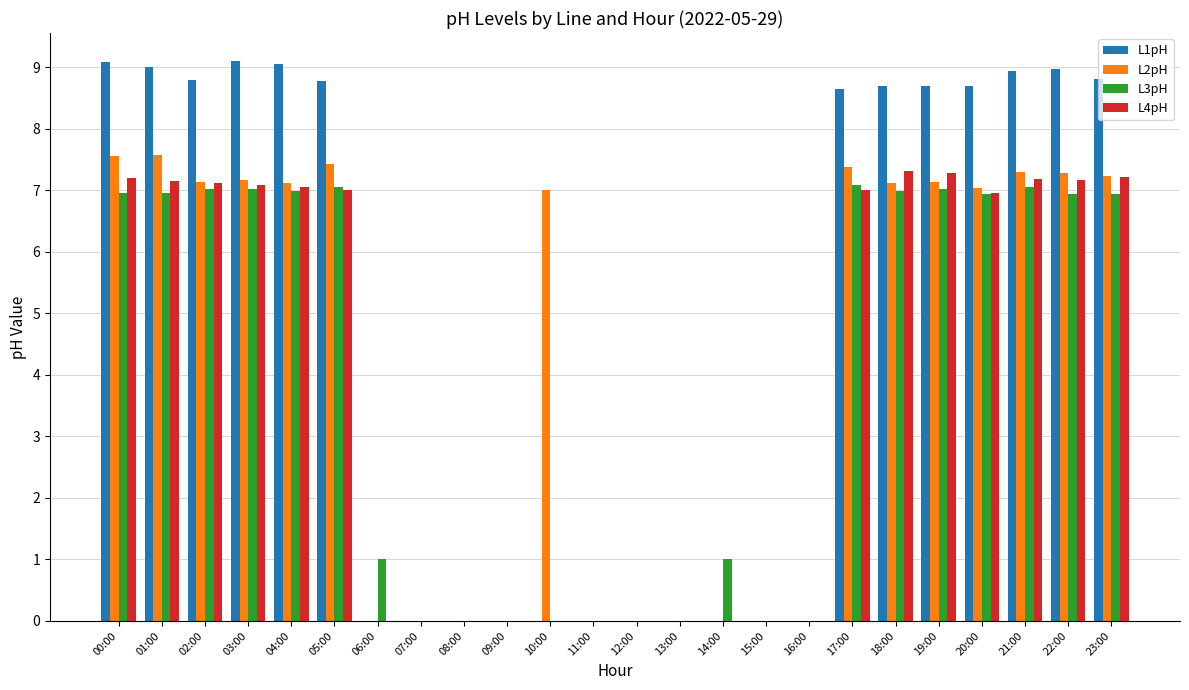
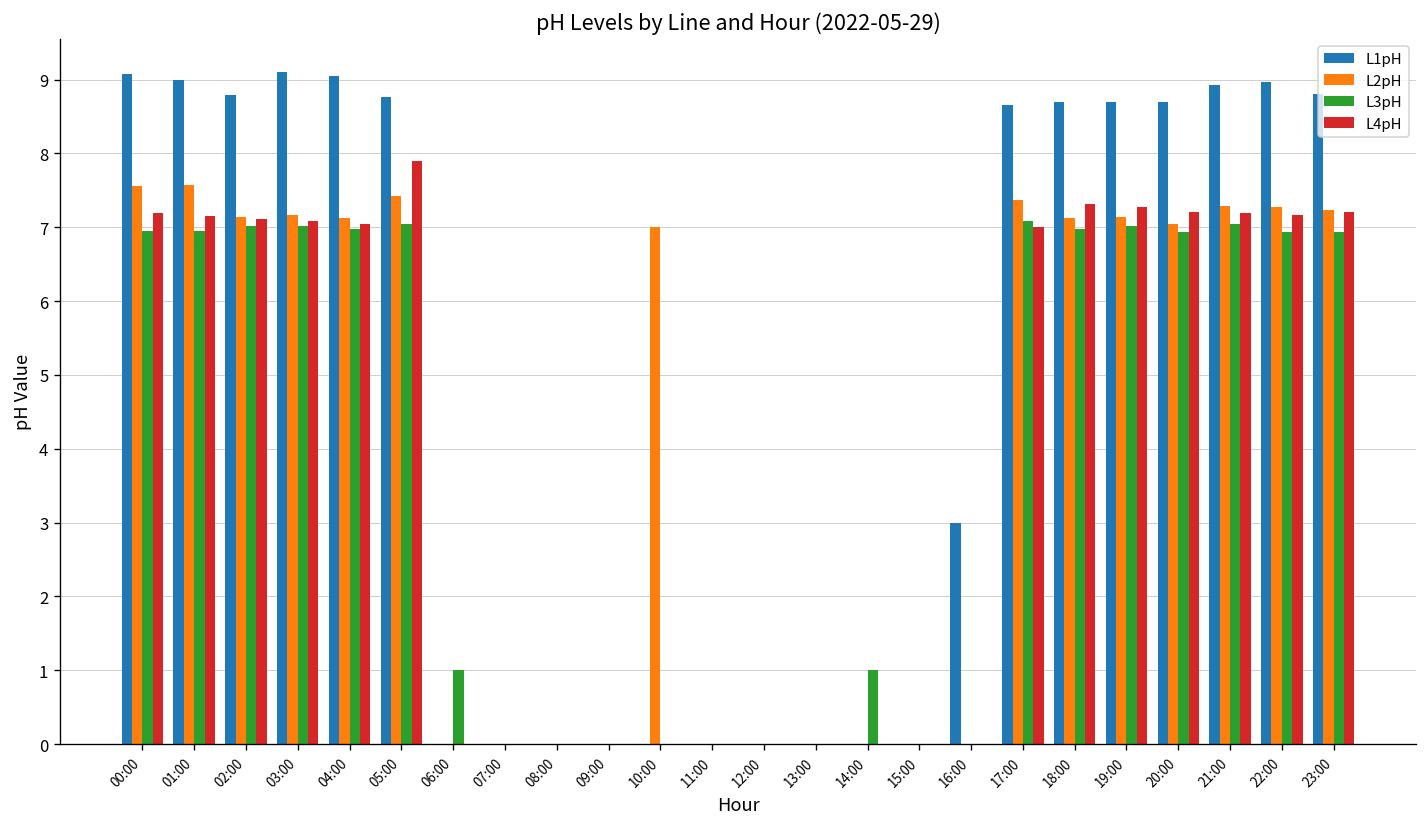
L4pH, 05:00: 7.0 -> 7.9
L1pH, 16:00: 0 -> 3
L4pH, 20:00: 7.0 -> 7.2
